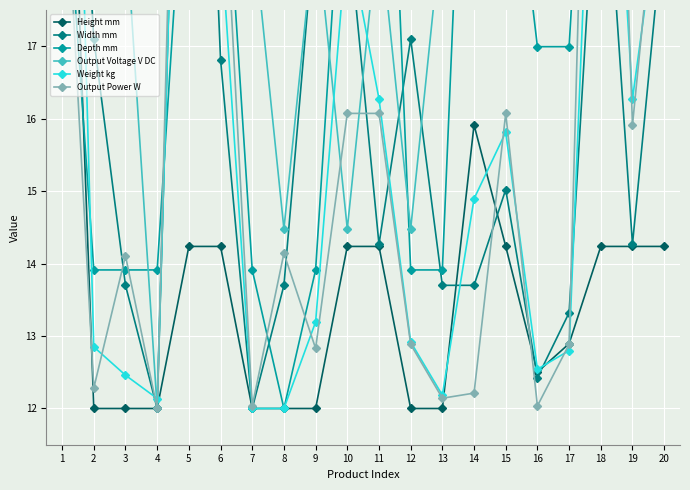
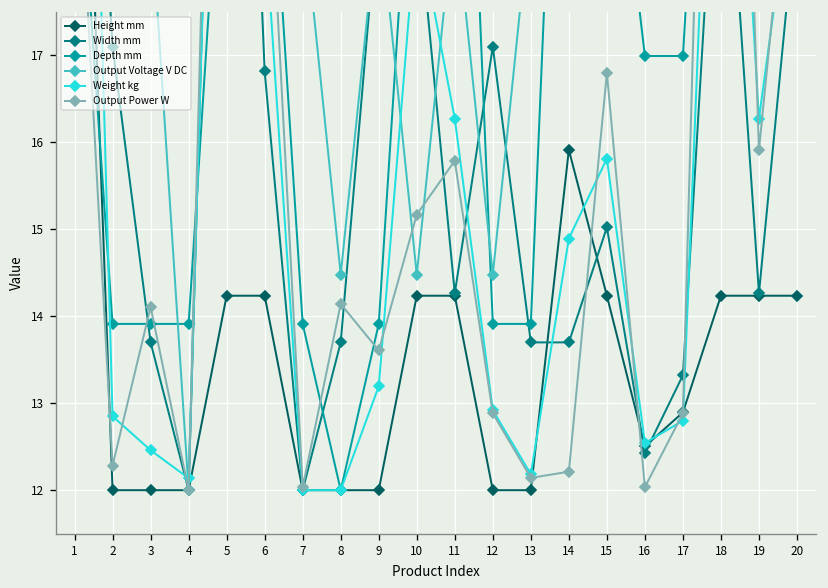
Output Power W, 9: 12.8 -> 13.6
Output Power W, 10: 16.1 -> 15.2
Output Power W, 11: 16.1 -> 15.8
Output Power W, 15: 16.1 -> 16.8
